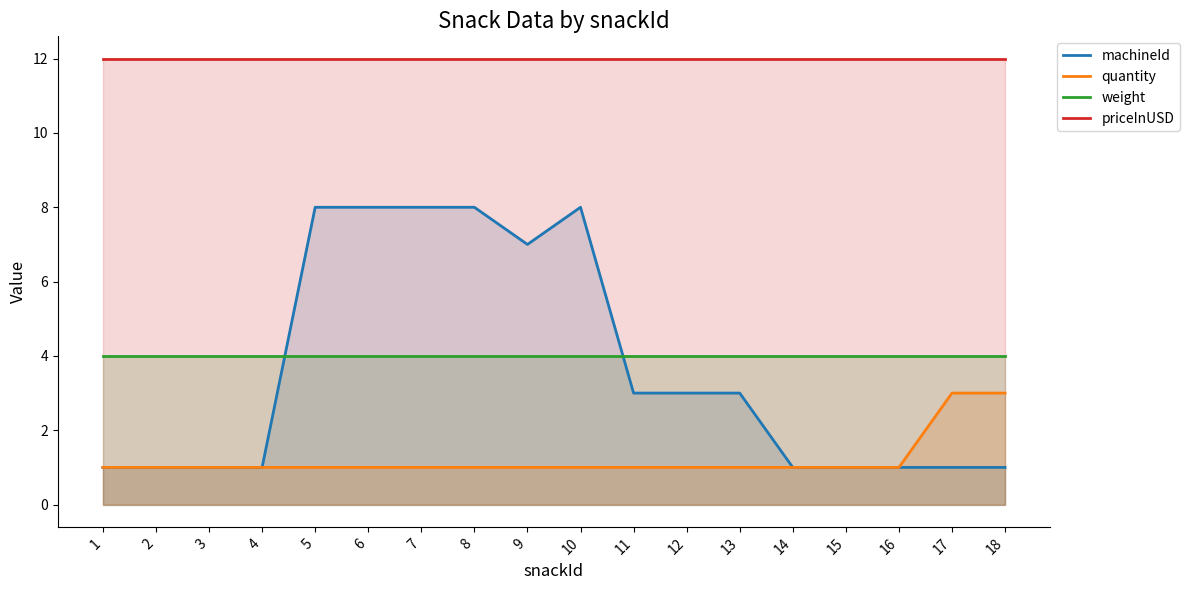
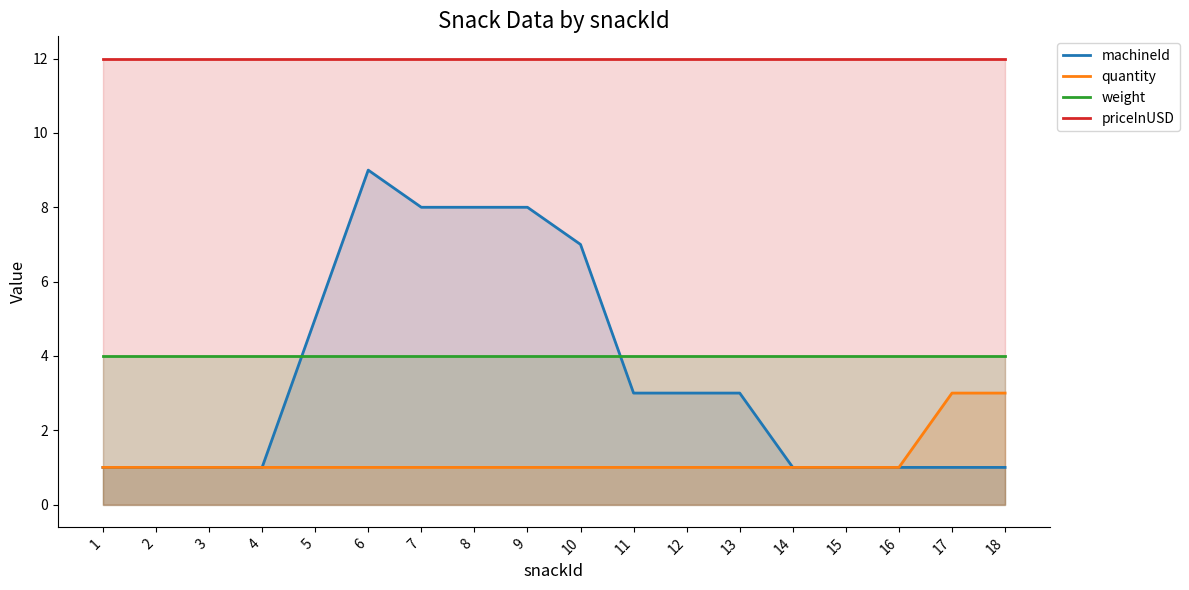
machineId, 5: 8 -> 5
machineId, 6: 8 -> 9
machineId, 9: 7 -> 8
machineId, 10: 8 -> 7
